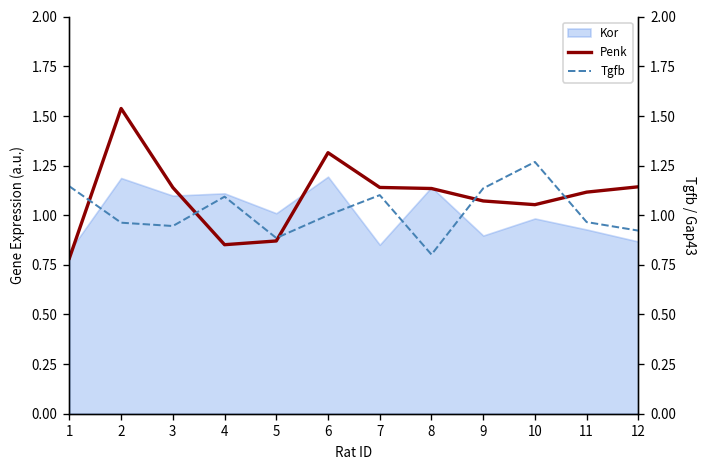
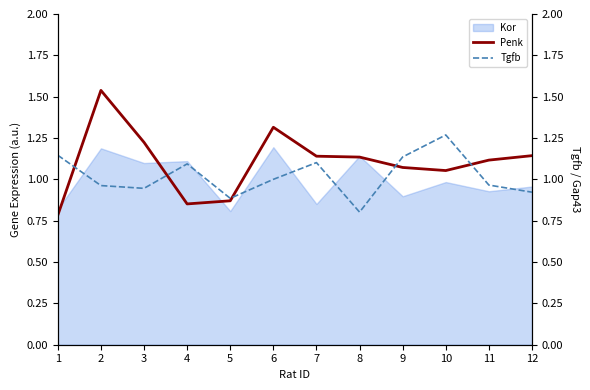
Penk, 3: 1.14 -> 1.22
Kor, 5: 1.01 -> 0.81
Kor, 12: 0.87 -> 0.96
